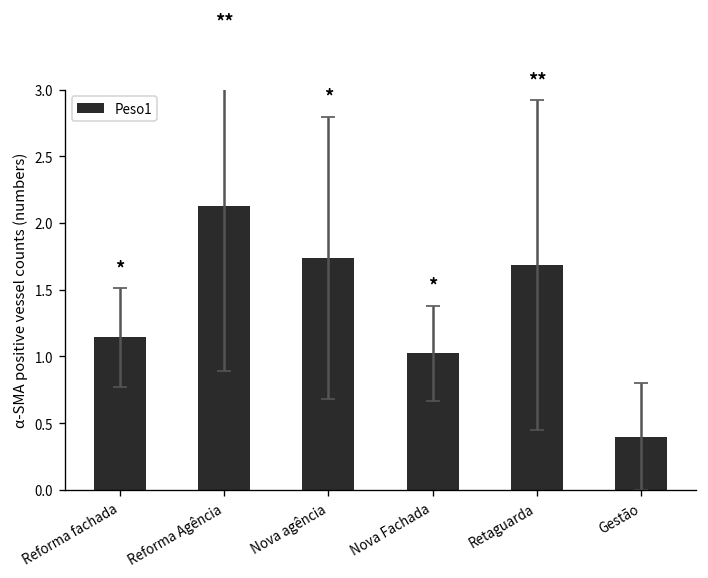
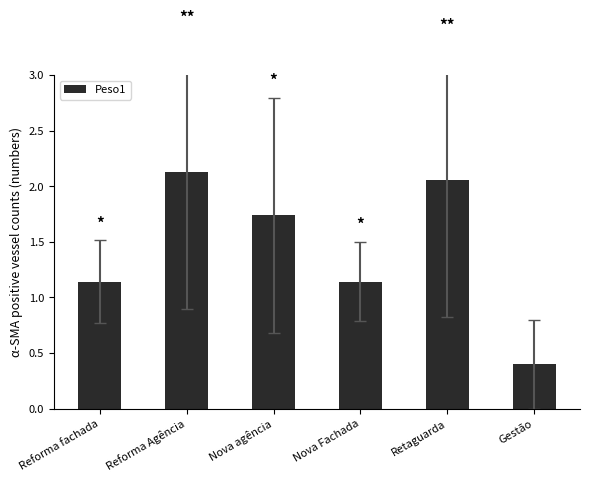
Peso1, Nova Fachada: 1.02 -> 1.14
Peso1, Retaguarda: 1.69 -> 2.06
